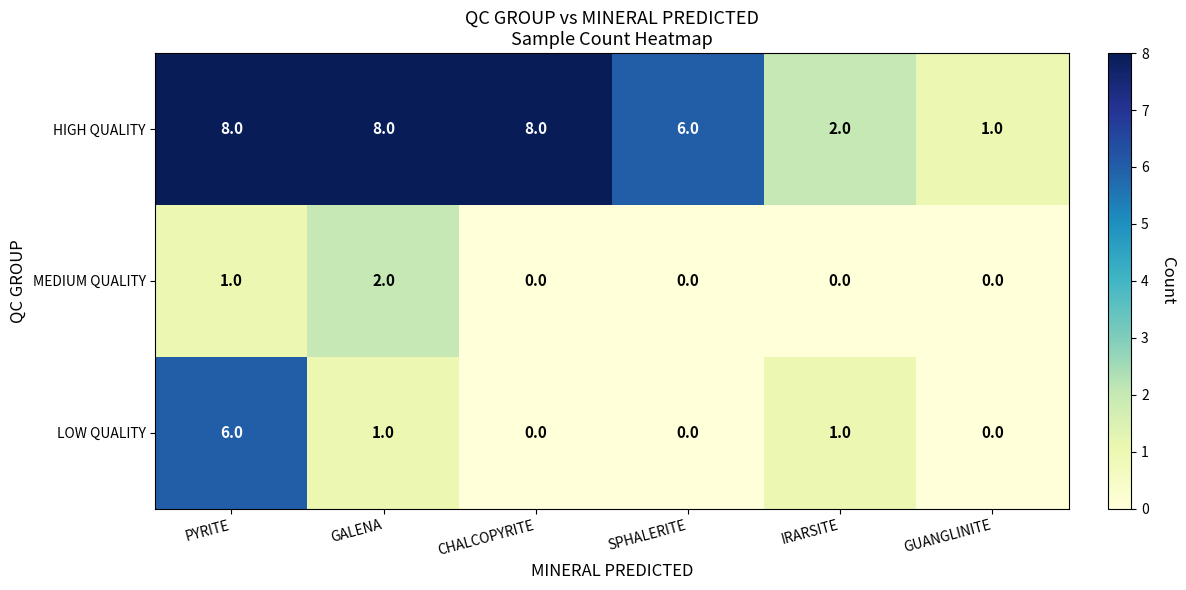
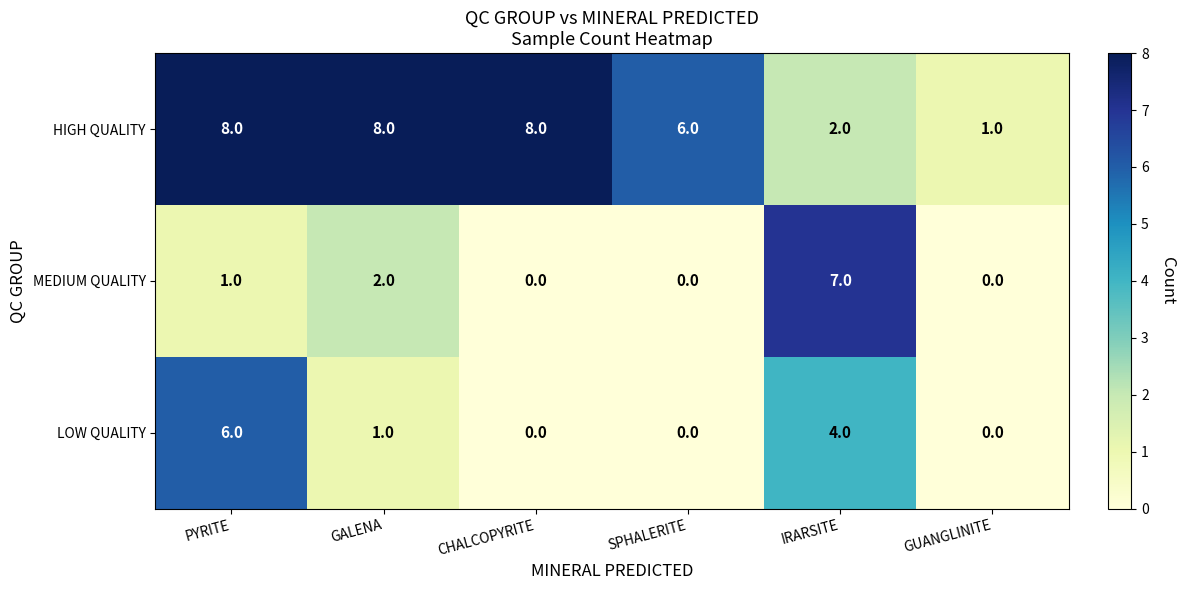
MEDIUM QUALITY, IRARSITE: 0.0 -> 7.0
LOW QUALITY, IRARSITE: 1.0 -> 4.0
